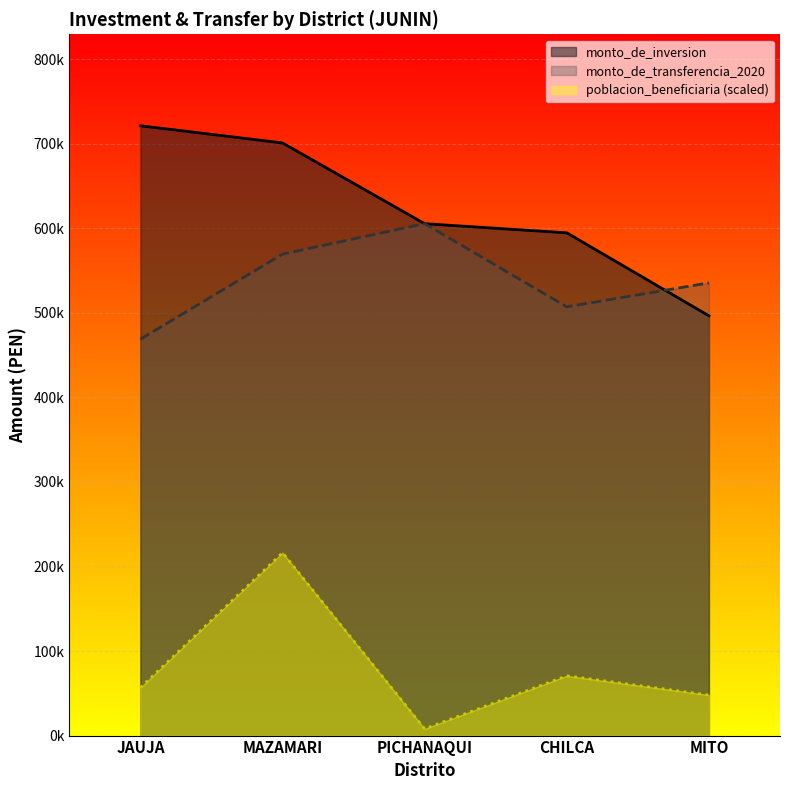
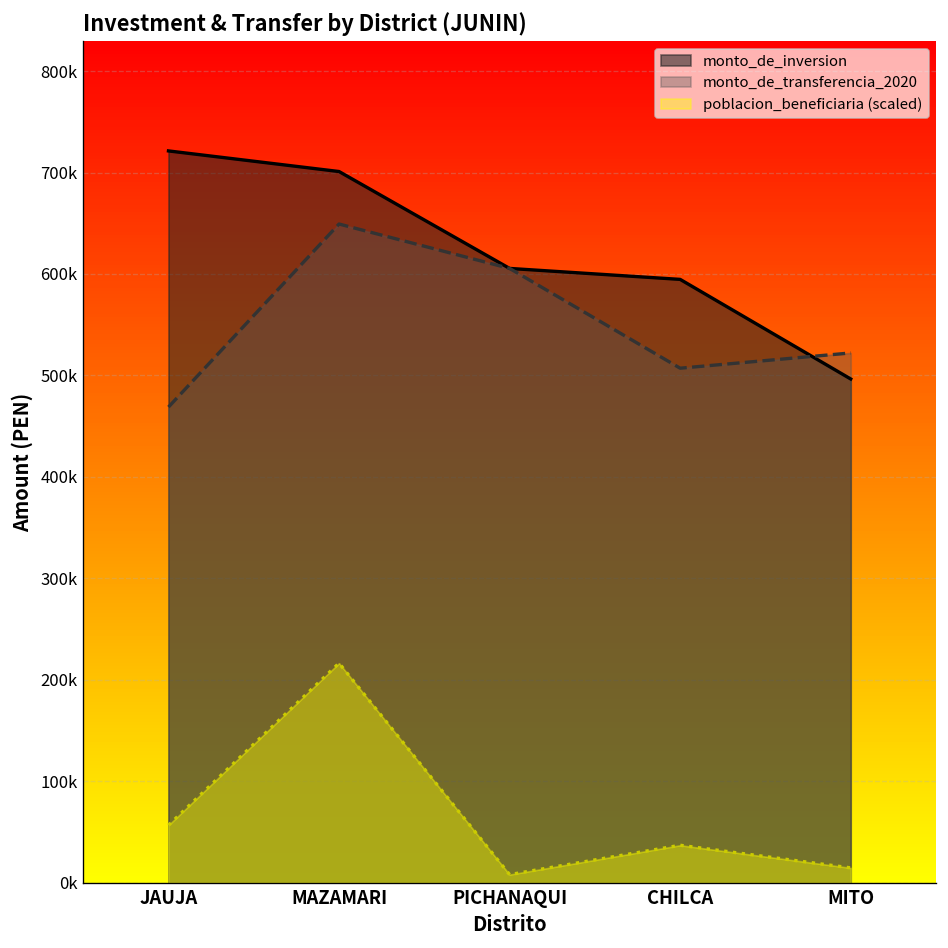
monto_de_transferencia_2020, MAZAMARI: 570000 -> 650000
poblacion_beneficiaria (scaled), CHILCA: 70000 -> 40000
monto_de_transferencia_2020, MITO: 540000 -> 520000
poblacion_beneficiaria (scaled), MITO: 50000 -> 10000
